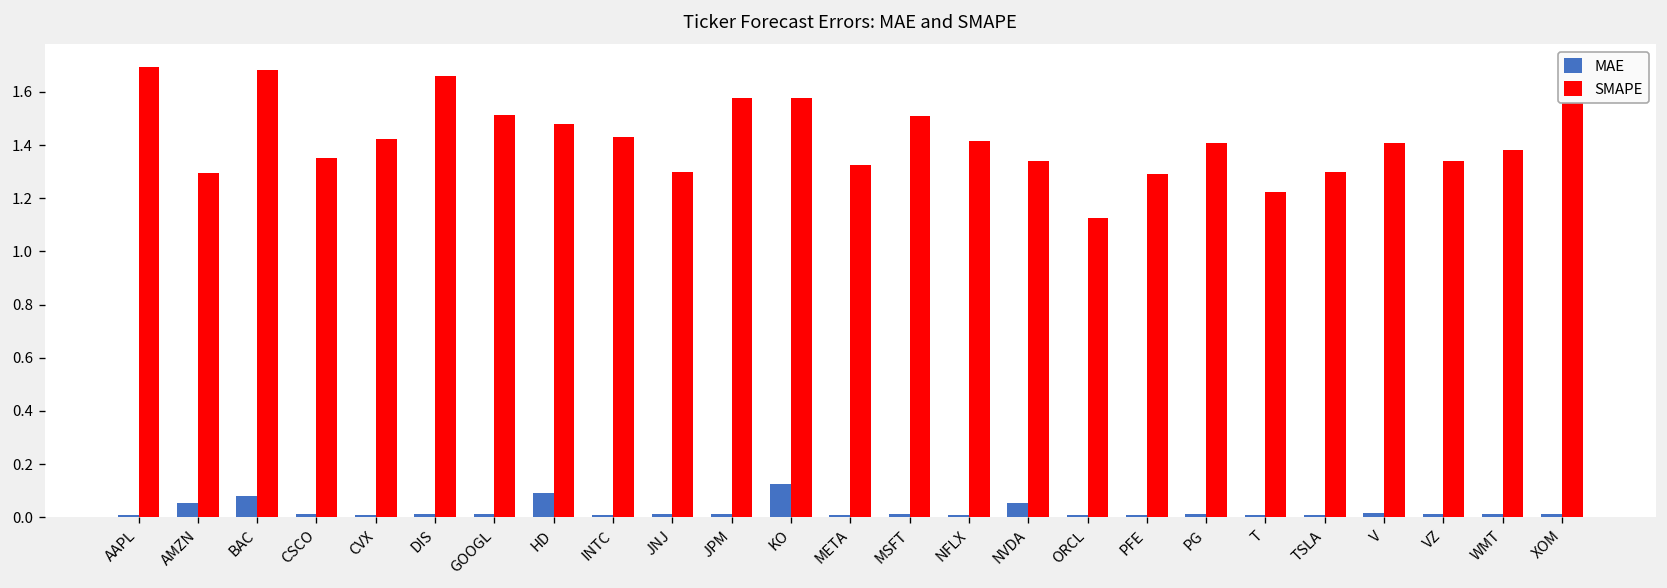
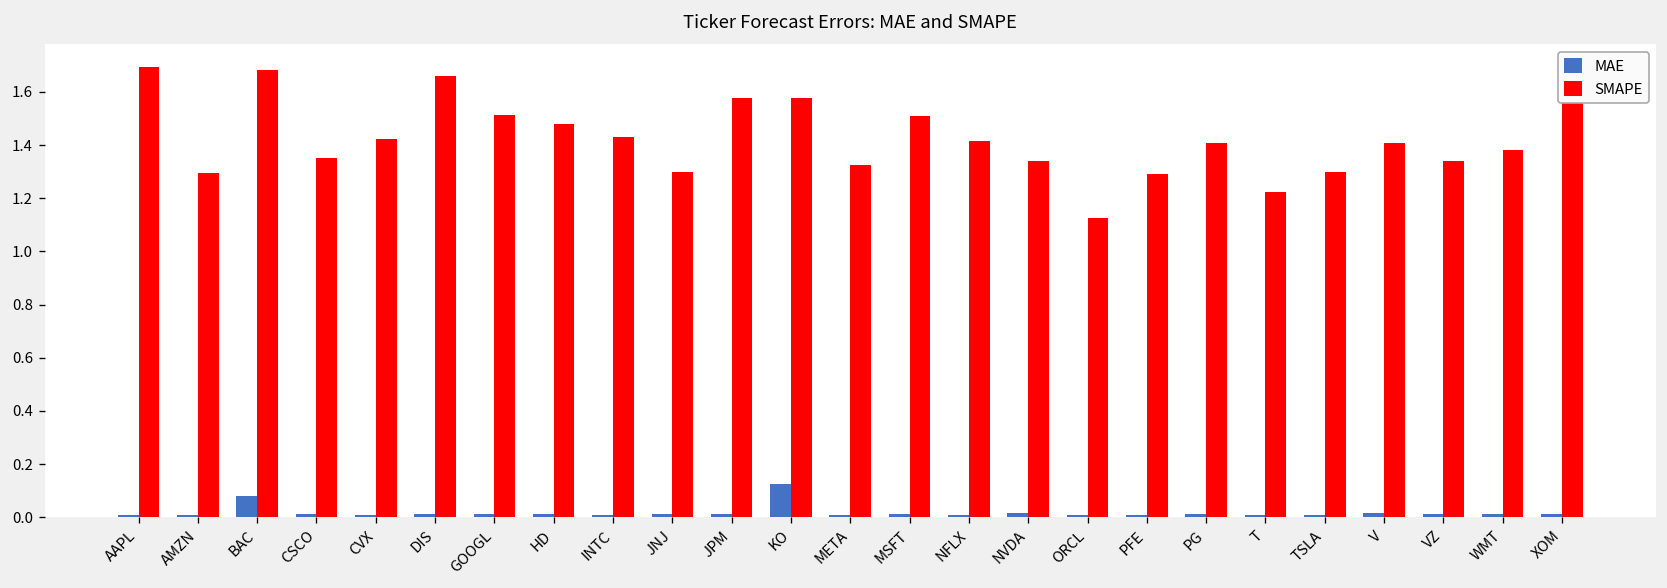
MAE, AMZN: 0.05 -> 0.01
MAE, HD: 0.09 -> 0.01
MAE, NVDA: 0.05 -> 0.02
